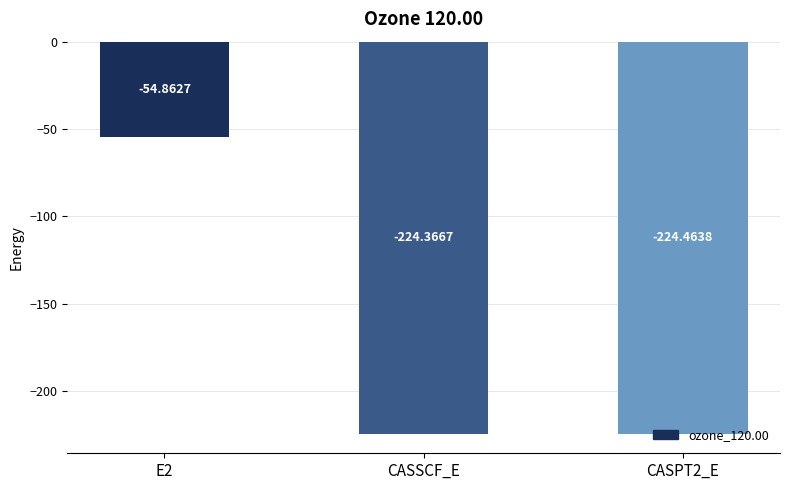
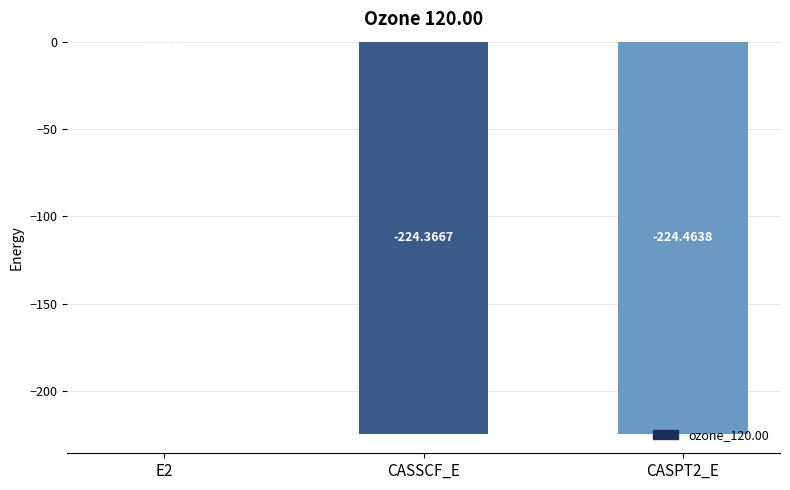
E2: -55 -> 0
